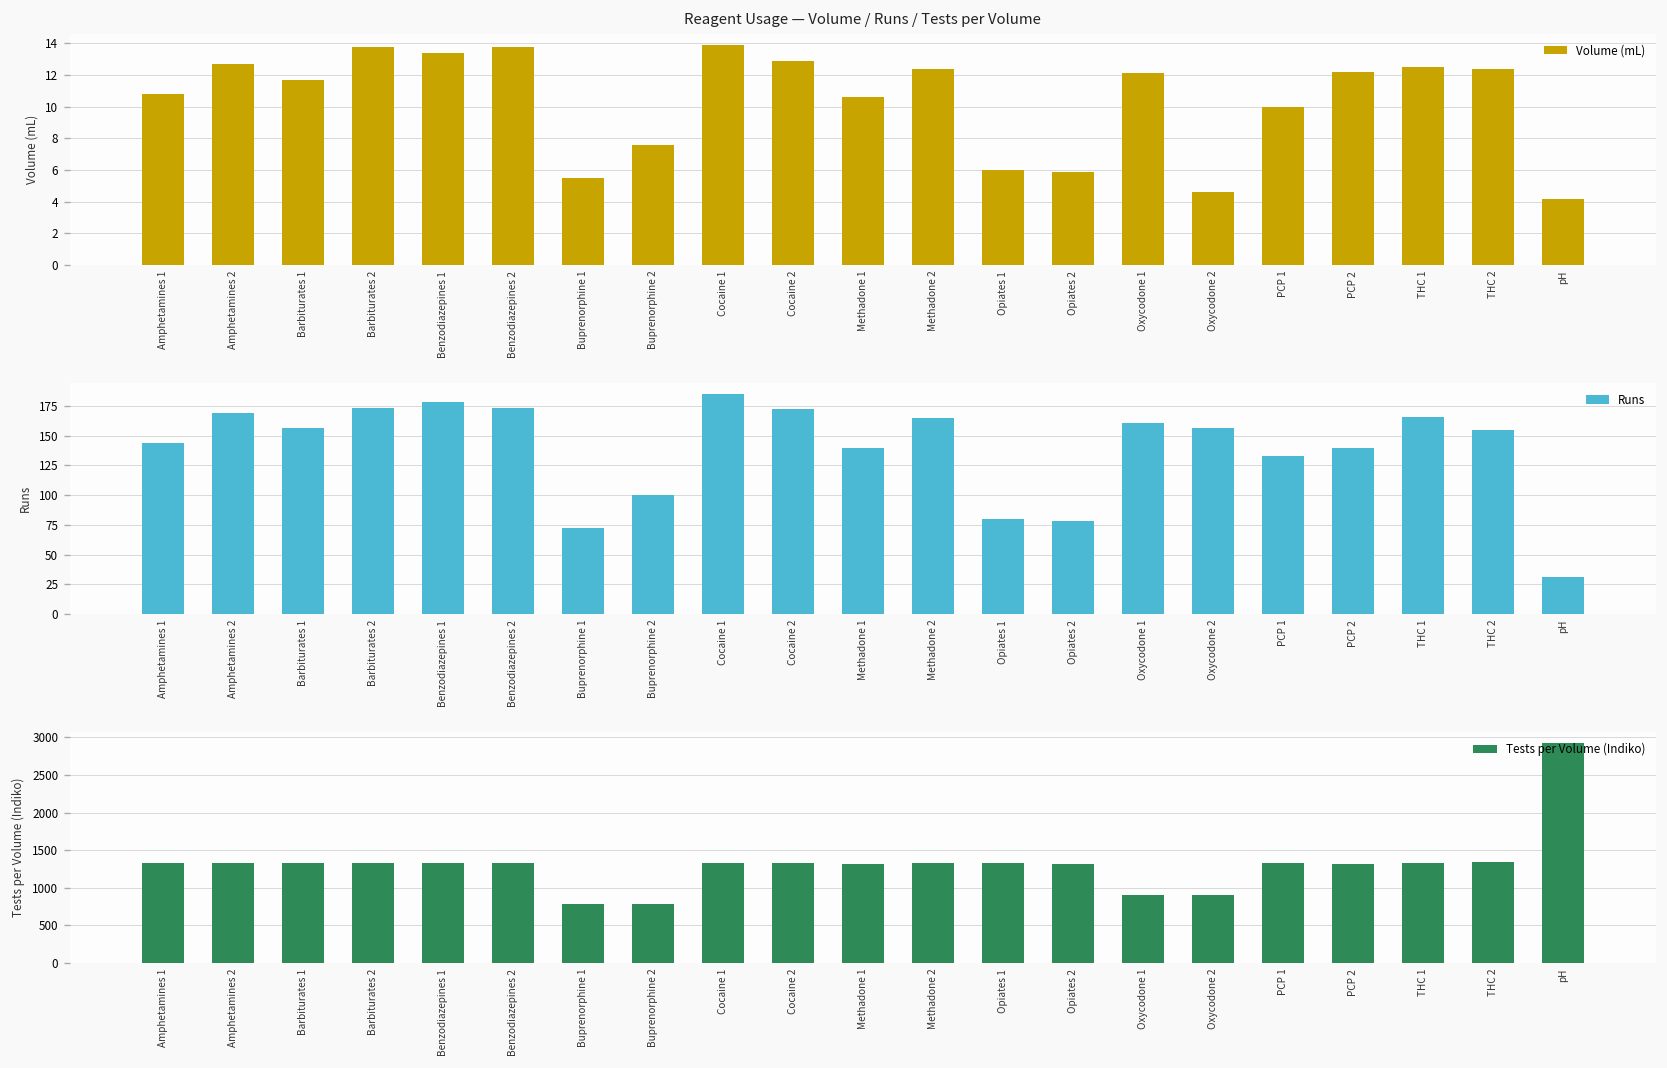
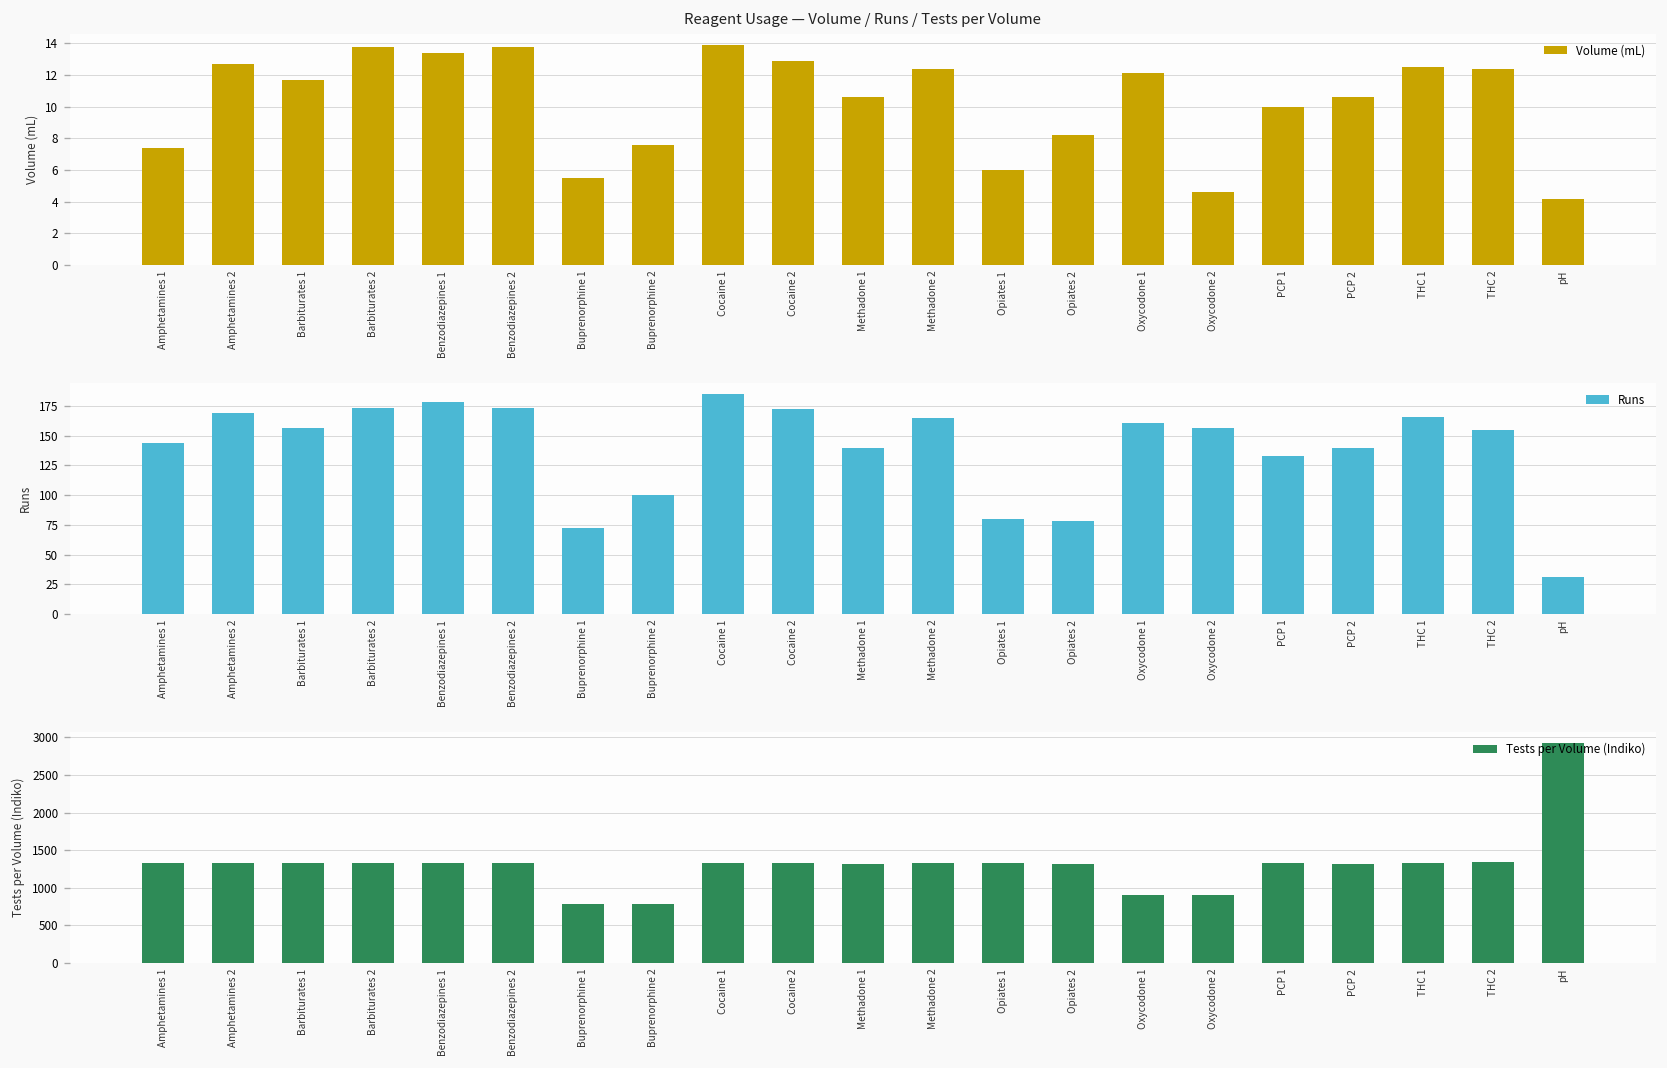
Reagent Usage — Volume / Runs / Tests per Volume, Amphetamines 1: 10.8 -> 7.4
Reagent Usage — Volume / Runs / Tests per Volume, Opiates 2: 5.9 -> 8.2
Reagent Usage — Volume / Runs / Tests per Volume, PCP 2: 12.2 -> 10.6
